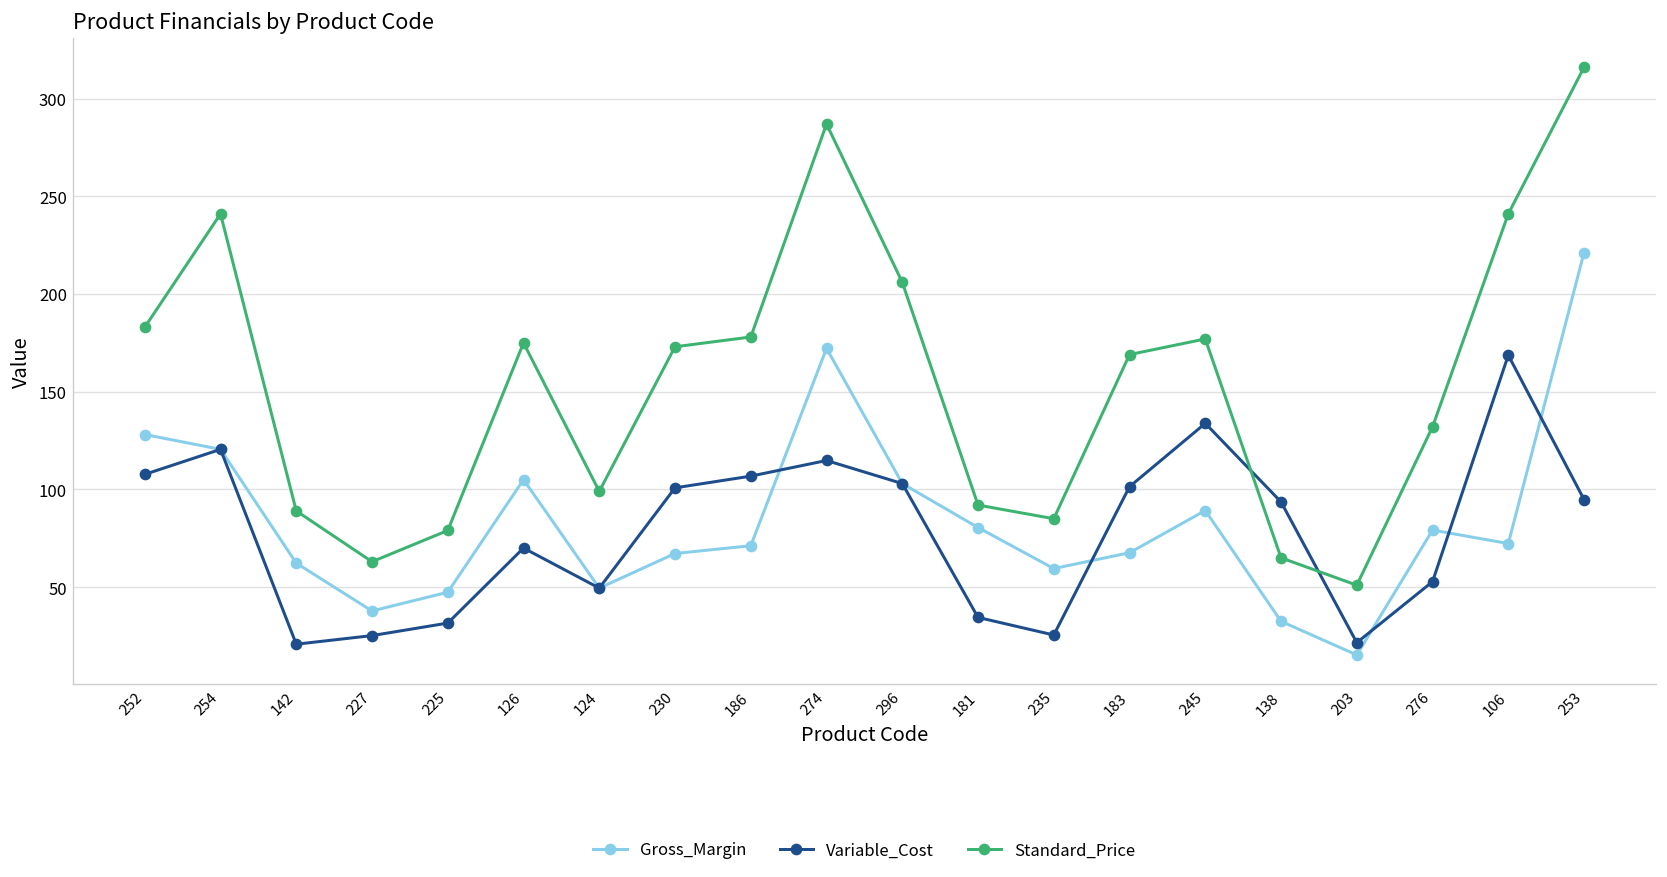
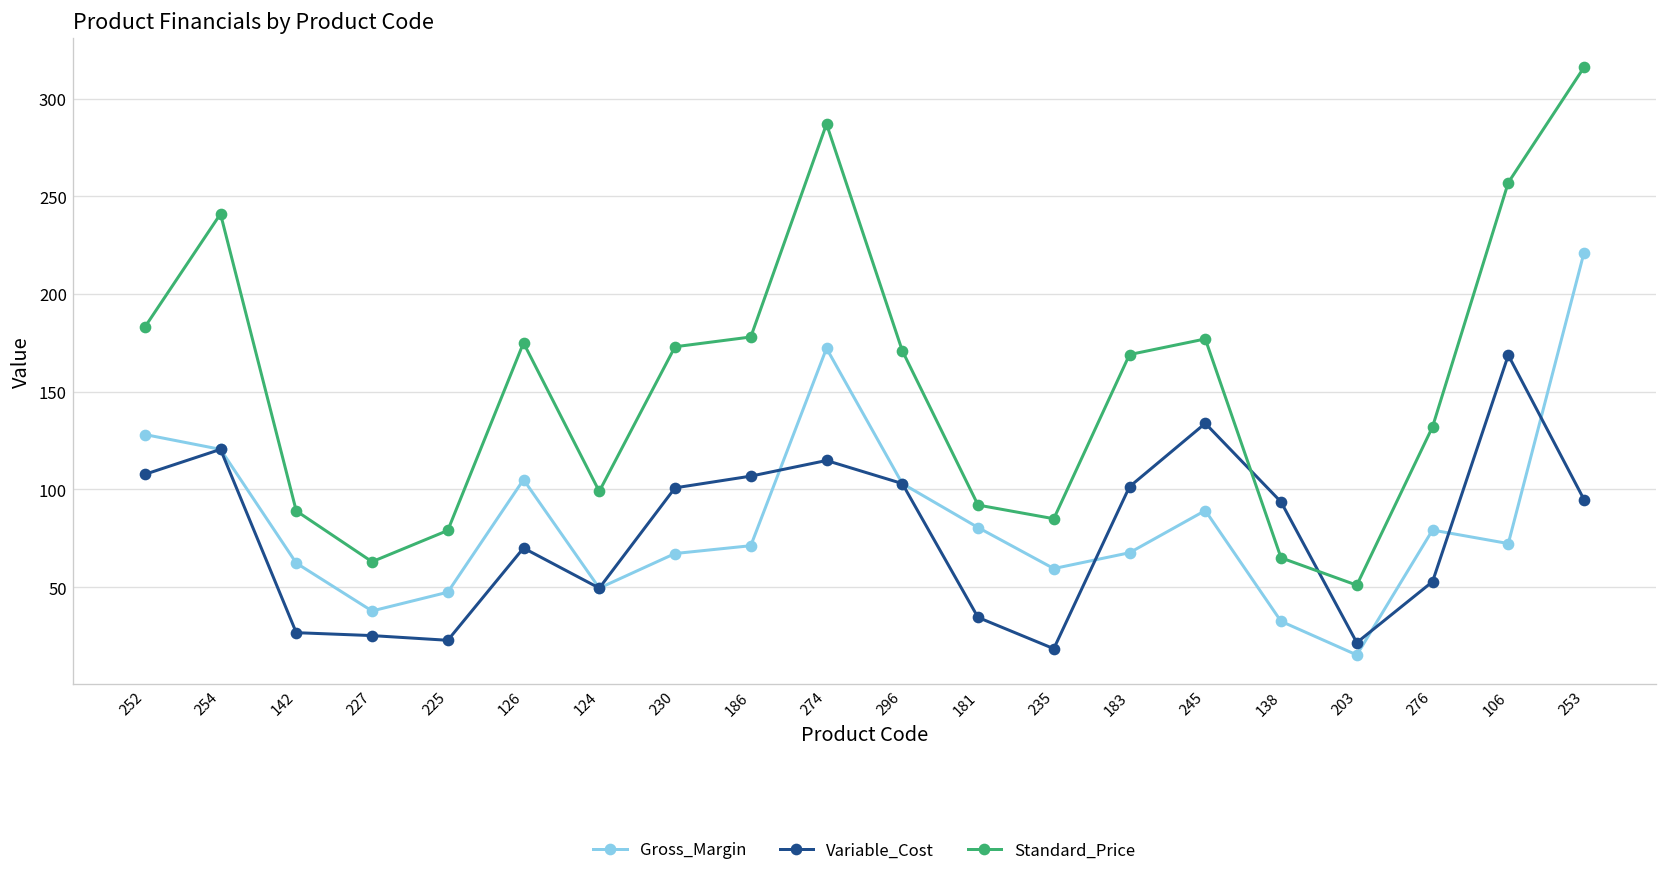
Variable_Cost, 142: 21 -> 27
Variable_Cost, 225: 32 -> 23
Standard_Price, 296: 206 -> 171
Variable_Cost, 235: 26 -> 19
Standard_Price, 106: 241 -> 257
